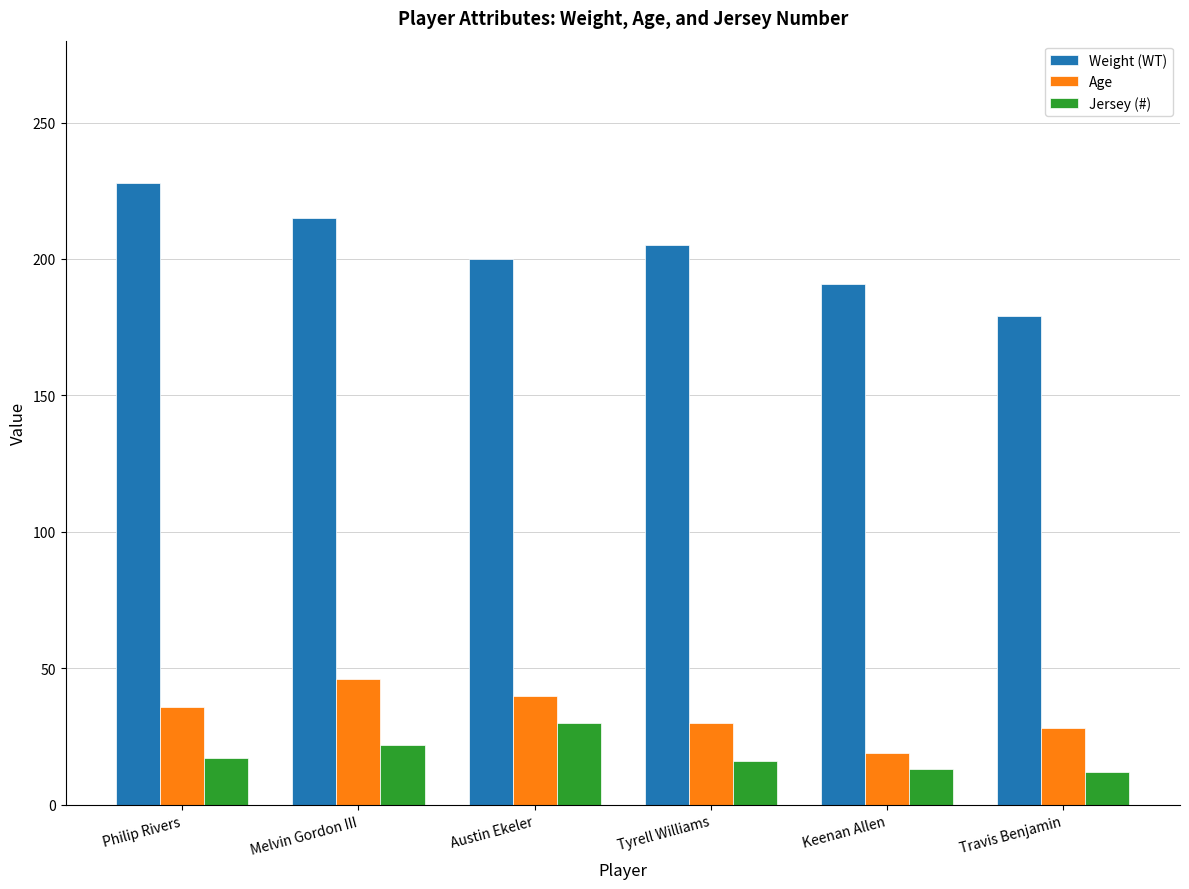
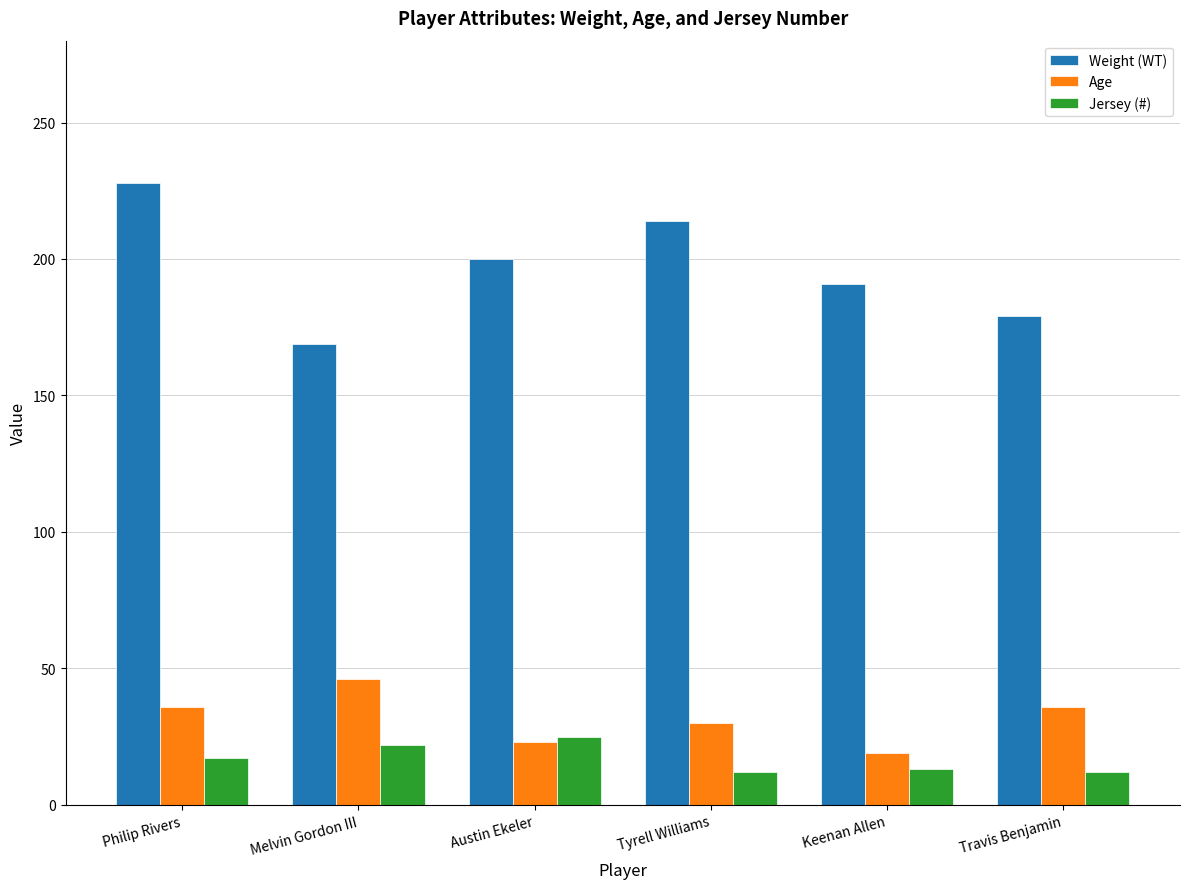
Weight (WT), Melvin Gordon III: 215 -> 169
Age, Austin Ekeler: 40 -> 23
Jersey (#), Austin Ekeler: 30 -> 25
Weight (WT), Tyrell Williams: 205 -> 214
Jersey (#), Tyrell Williams: 16 -> 12
Age, Travis Benjamin: 28 -> 36
